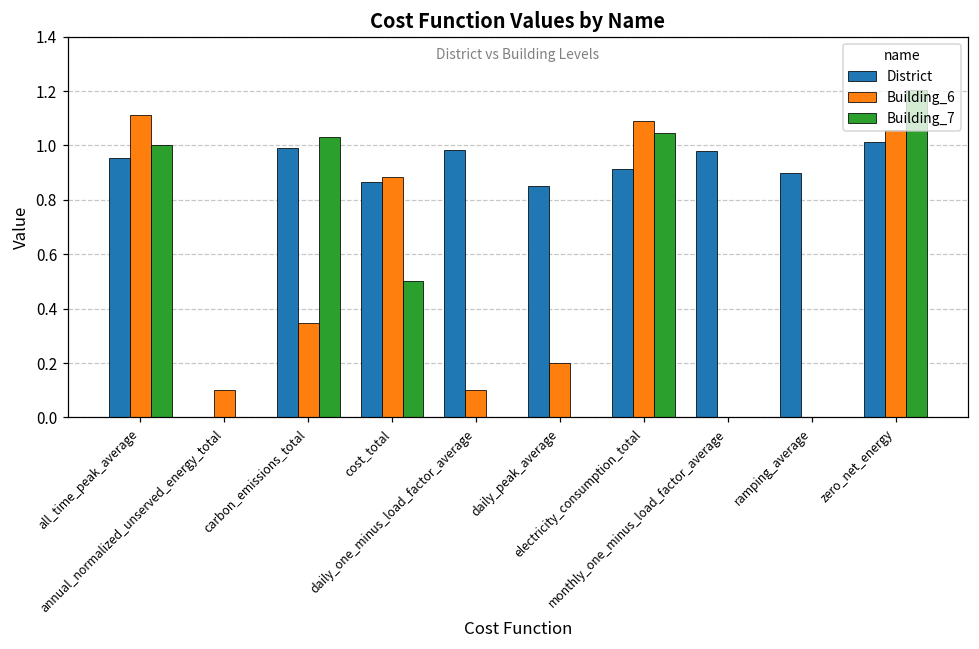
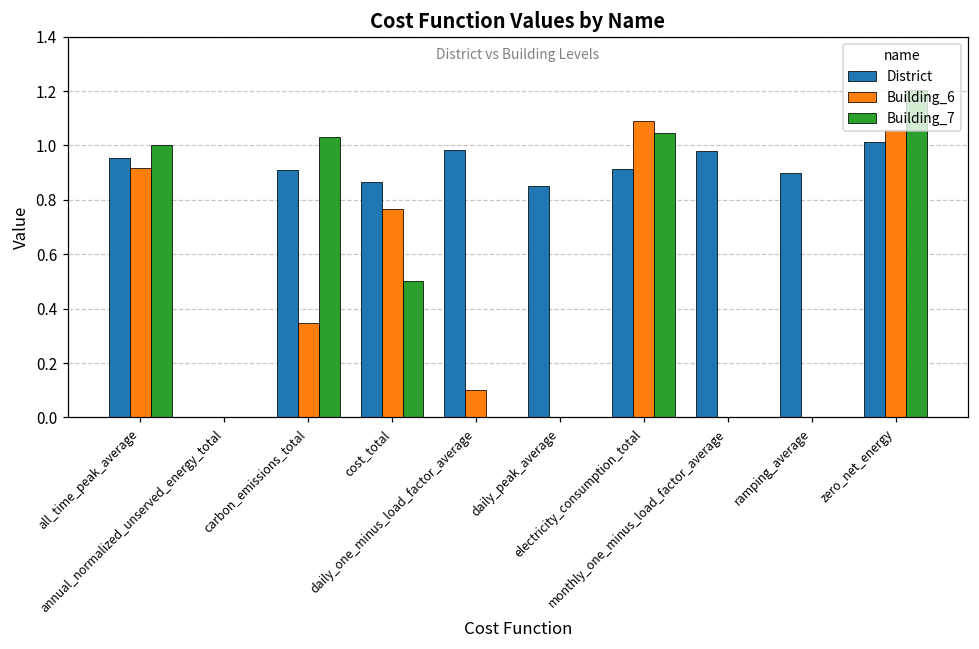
Building_6, all_time_peak_average: 1.11 -> 0.92
Building_6, annual_normalized_unserved_energy_total: 0.1 -> 0.0
District, carbon_emissions_total: 0.99 -> 0.91
Building_6, cost_total: 0.88 -> 0.77
Building_6, daily_peak_average: 0.2 -> 0.0
